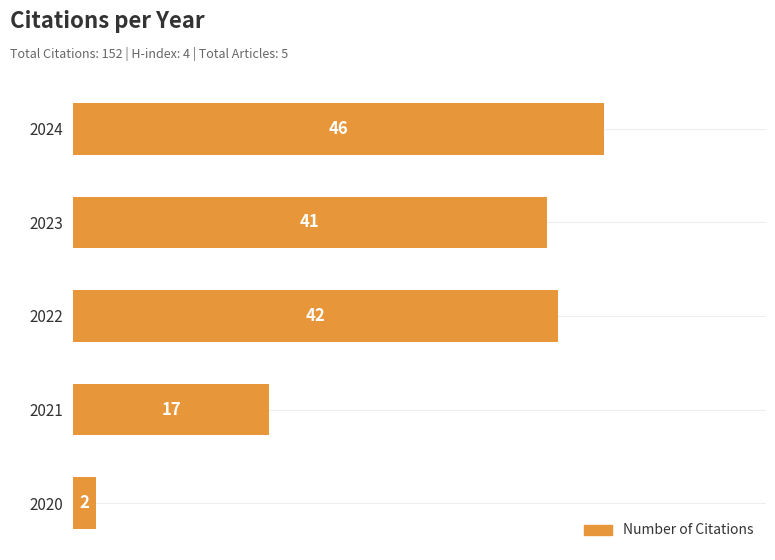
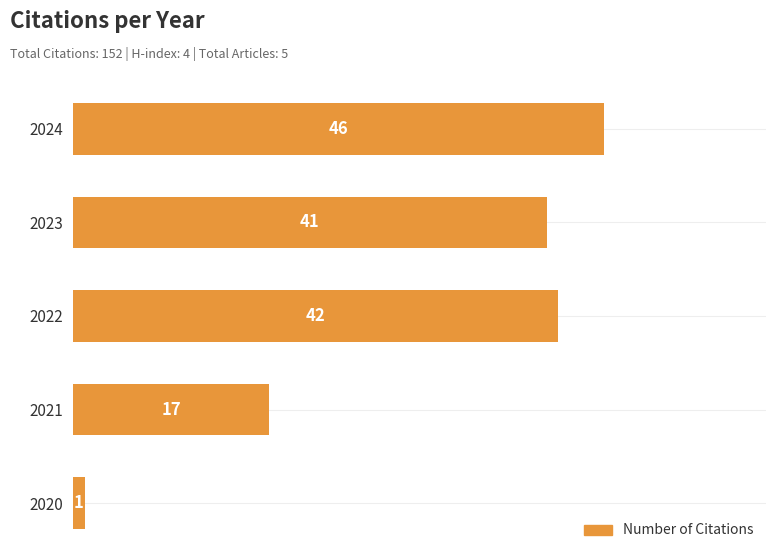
2020: 2 -> 1
